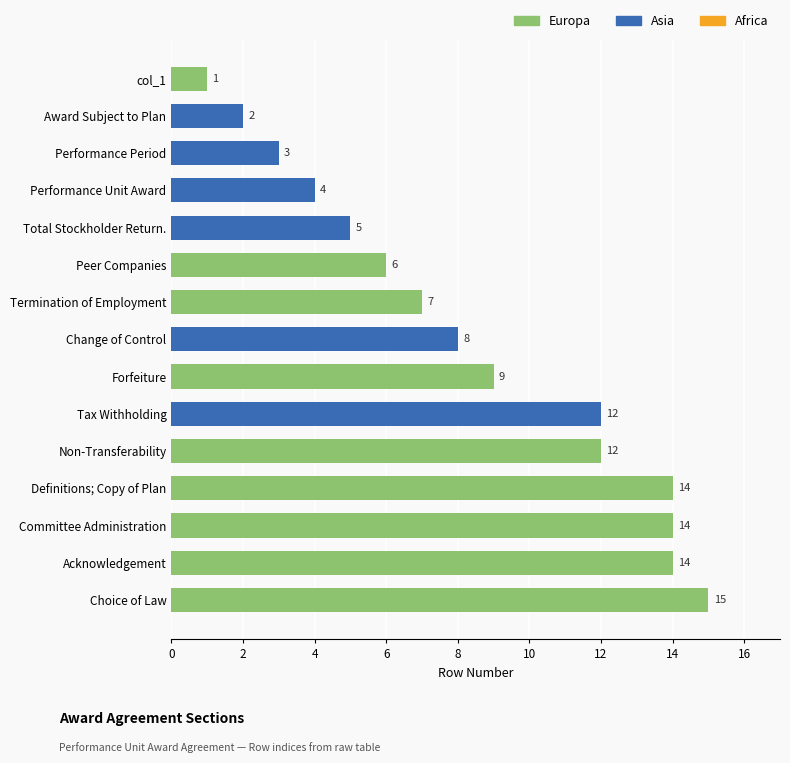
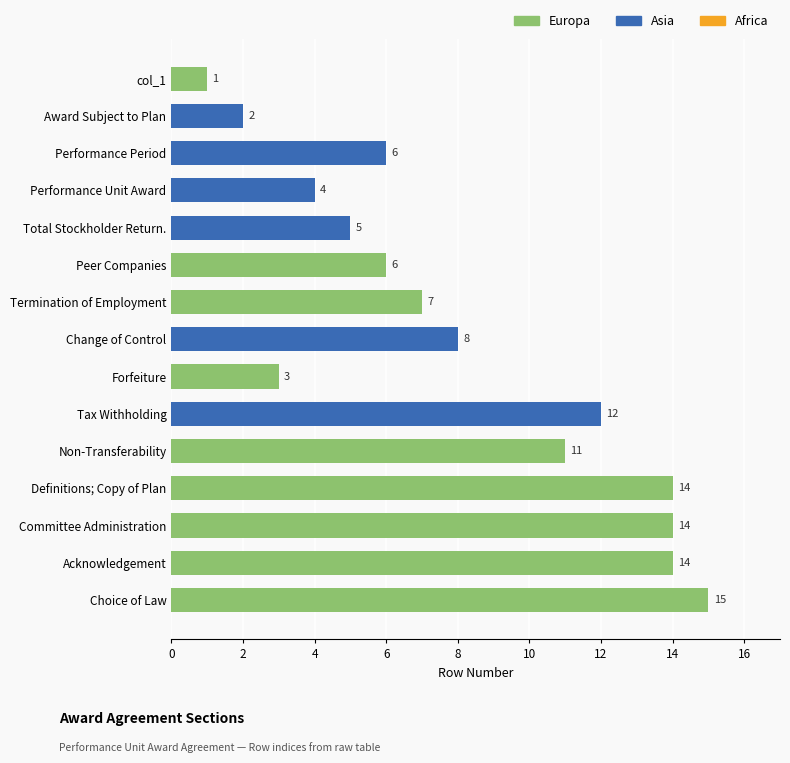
Performance Period: 3 -> 6
Forfeiture: 9 -> 3
Non-Transferability: 12 -> 11
